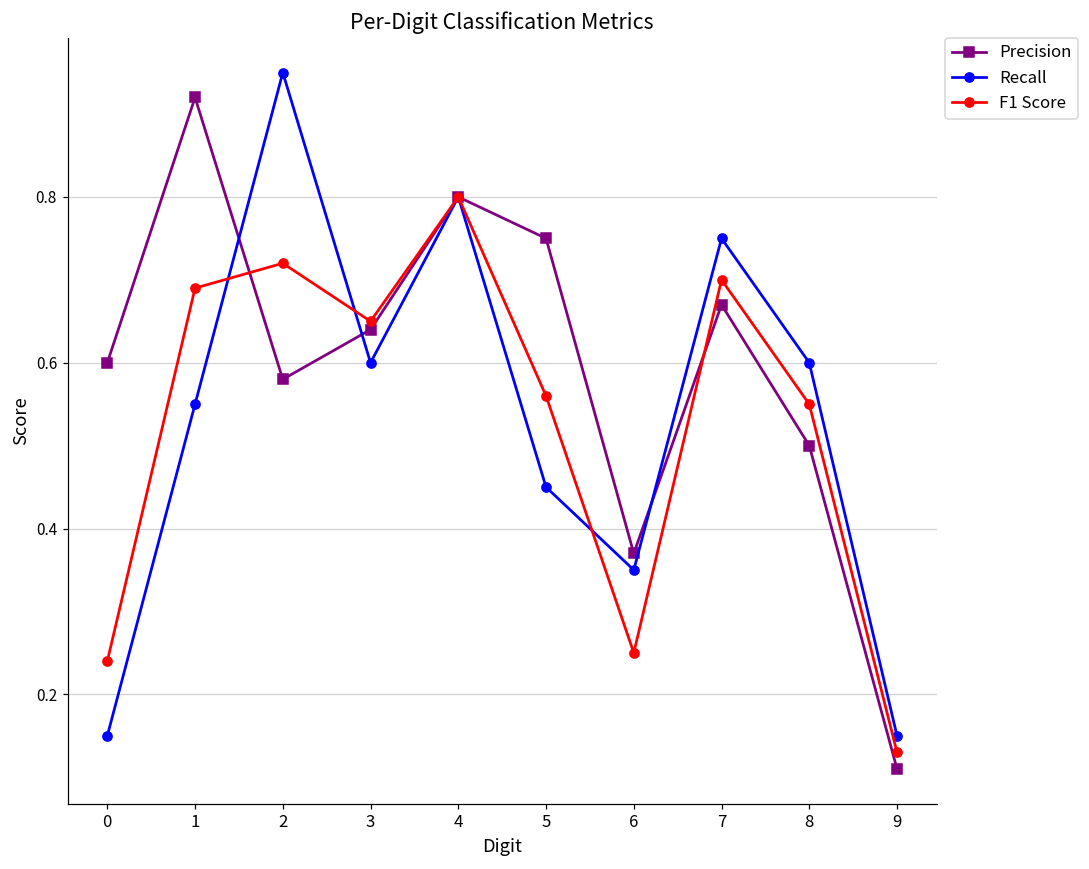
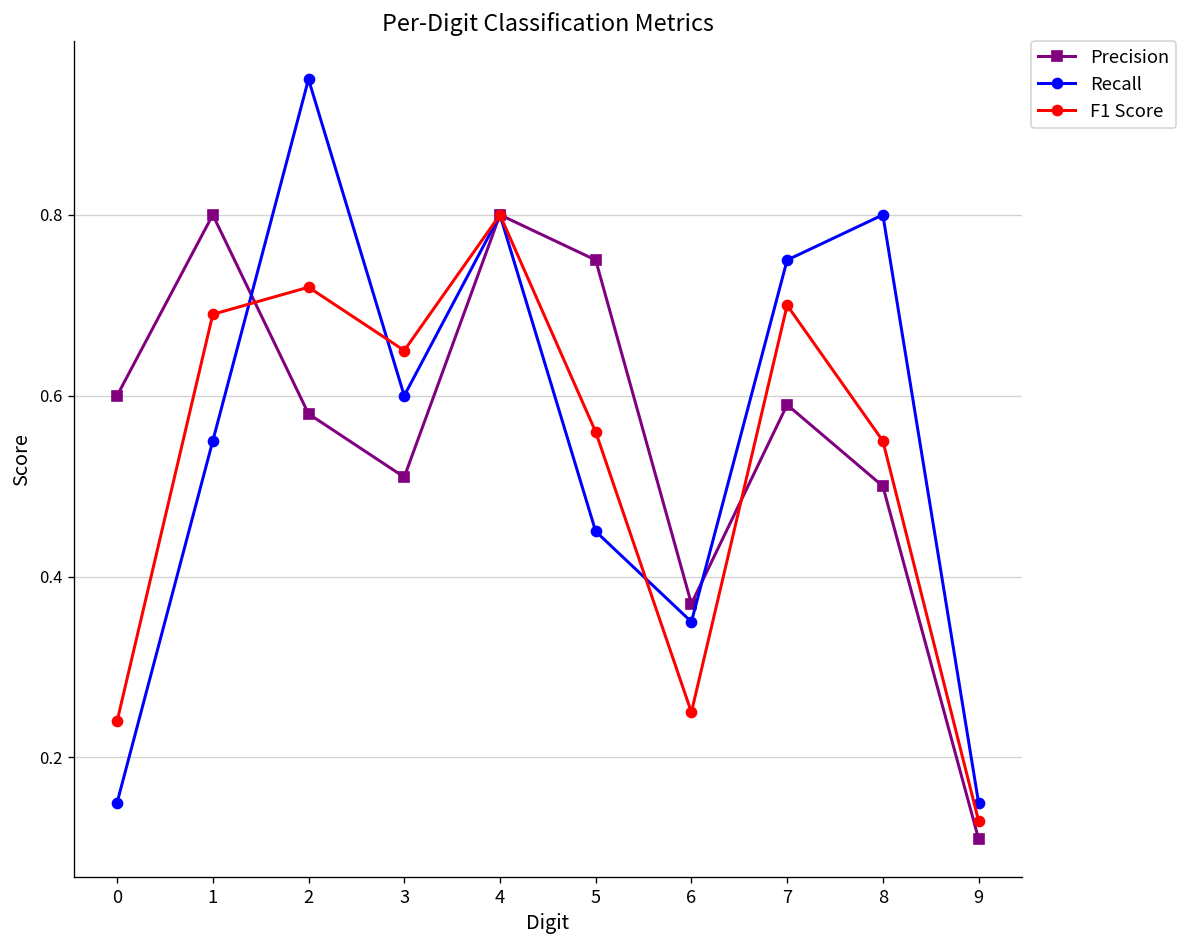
Precision, 1: 0.92 -> 0.80
Precision, 3: 0.64 -> 0.51
Precision, 7: 0.67 -> 0.59
Recall, 8: 0.6 -> 0.8
